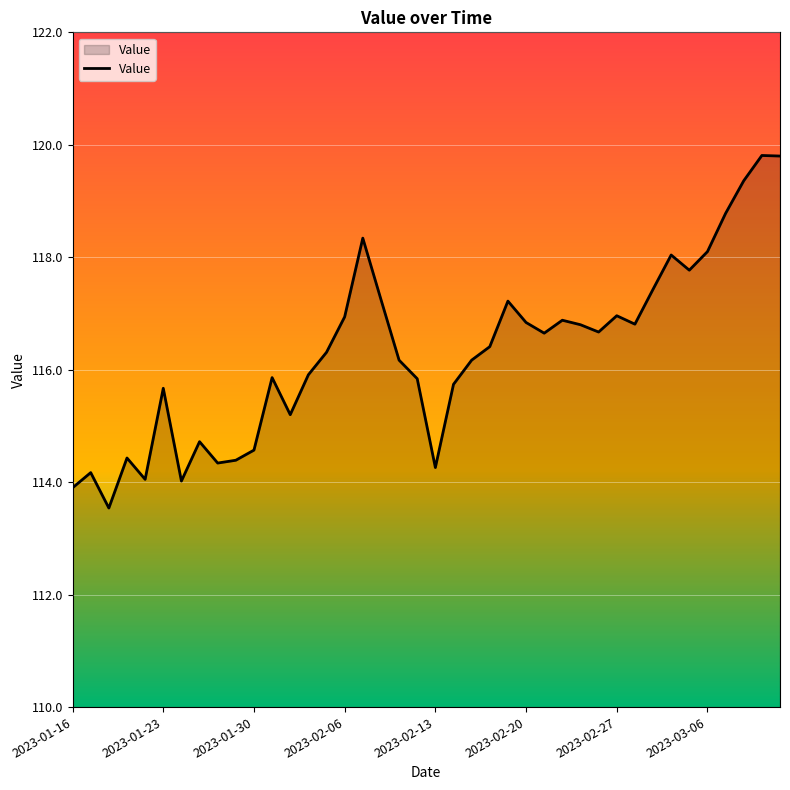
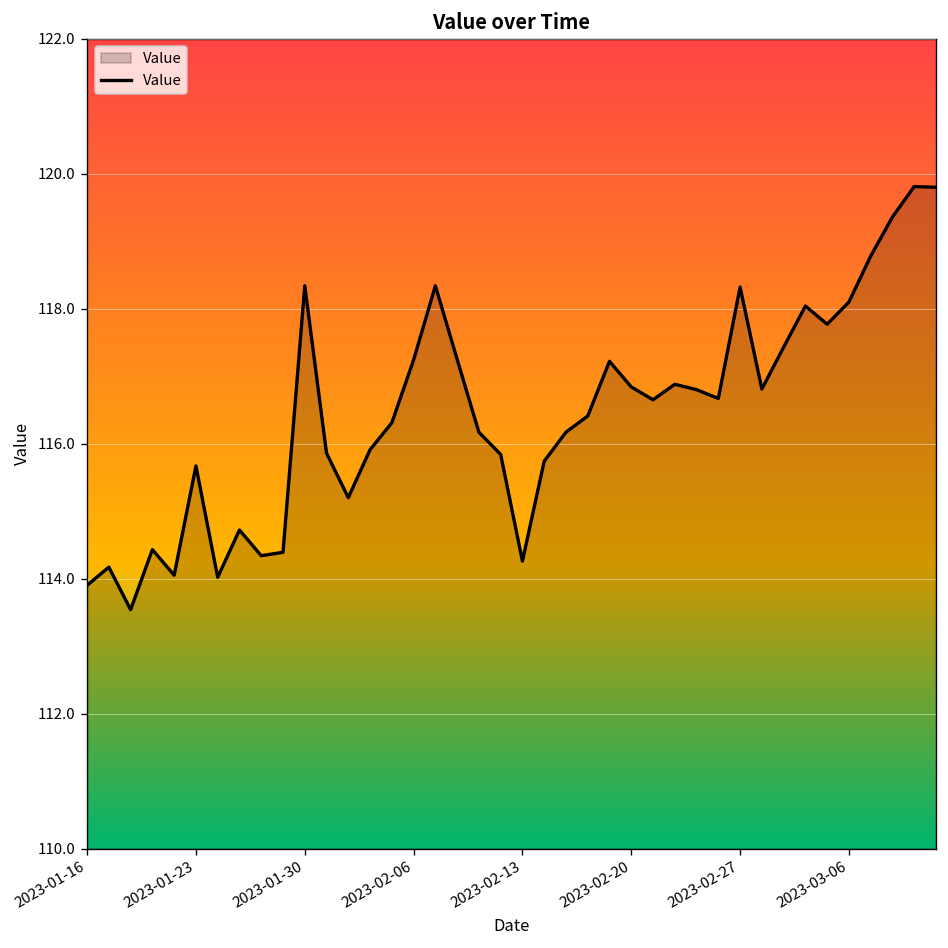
2023-01-30: 114.6 -> 118.3
2023-02-06: 116.9 -> 117.2
2023-02-27: 117.0 -> 118.3
